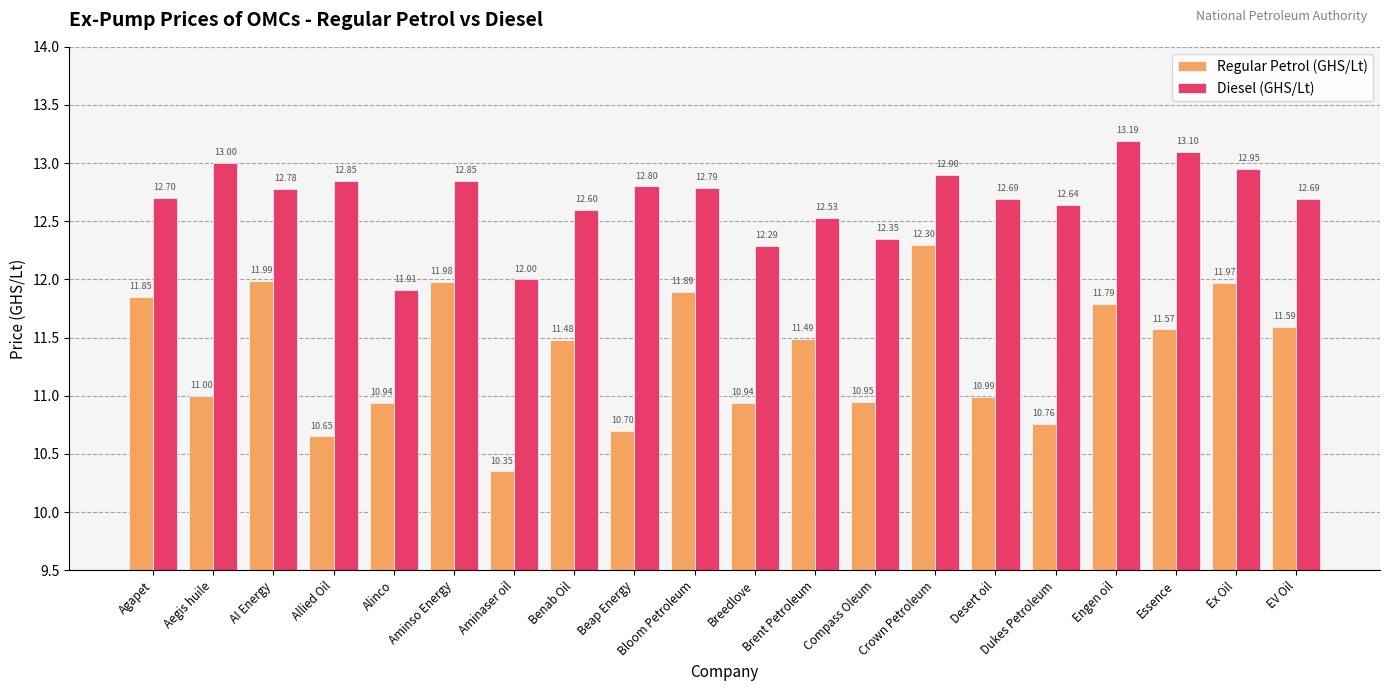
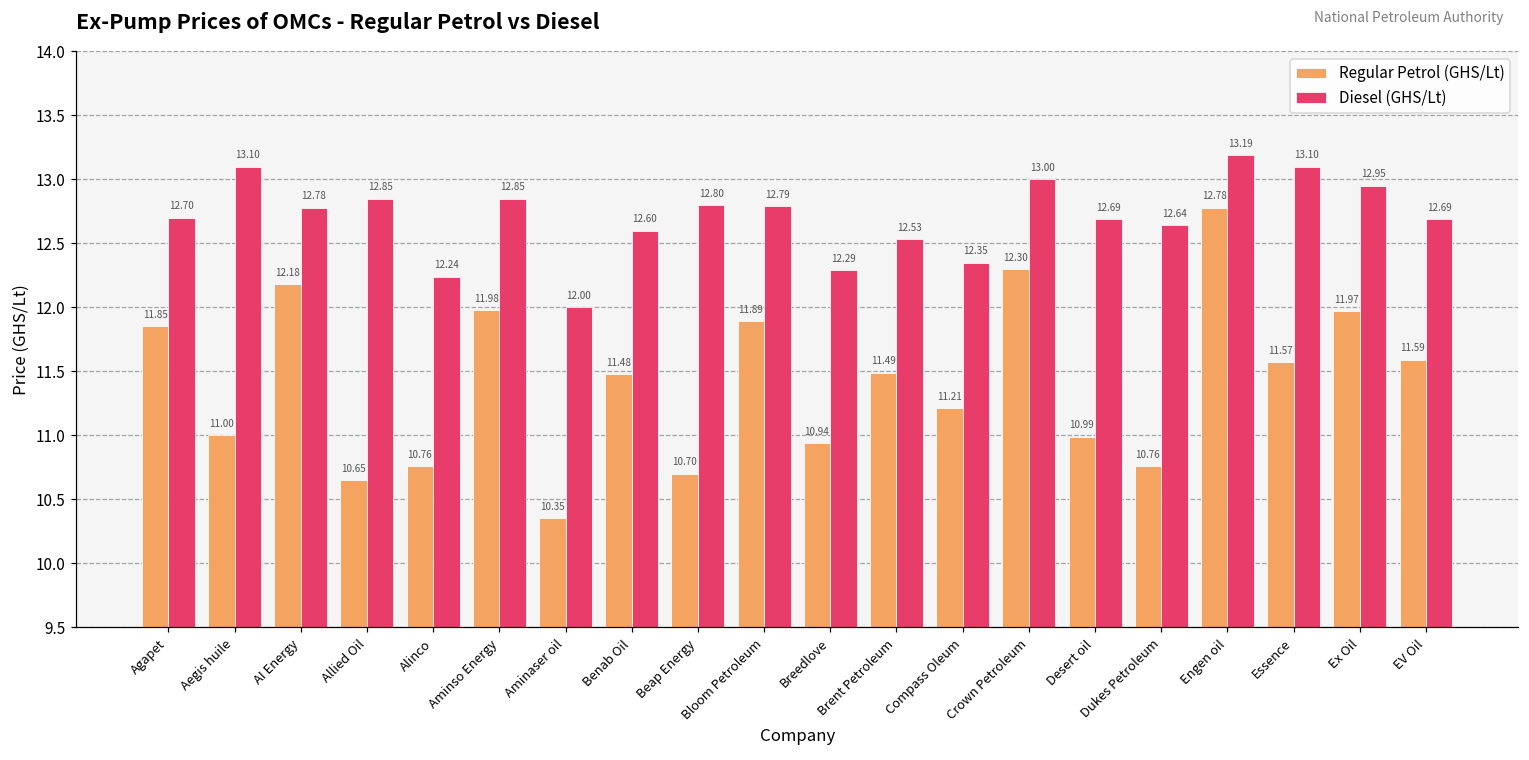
Diesel (GHS/Lt), Aegis huile: 13.00 -> 13.10
Regular Petrol (GHS/Lt), AI Energy: 11.99 -> 12.18
Regular Petrol (GHS/Lt), Alinco: 10.94 -> 10.76
Diesel (GHS/Lt), Alinco: 11.91 -> 12.24
Regular Petrol (GHS/Lt), Compass Oleum: 10.95 -> 11.21
Diesel (GHS/Lt), Crown Petroleum: 12.90 -> 13.00
Regular Petrol (GHS/Lt), Engen oil: 11.79 -> 12.78
